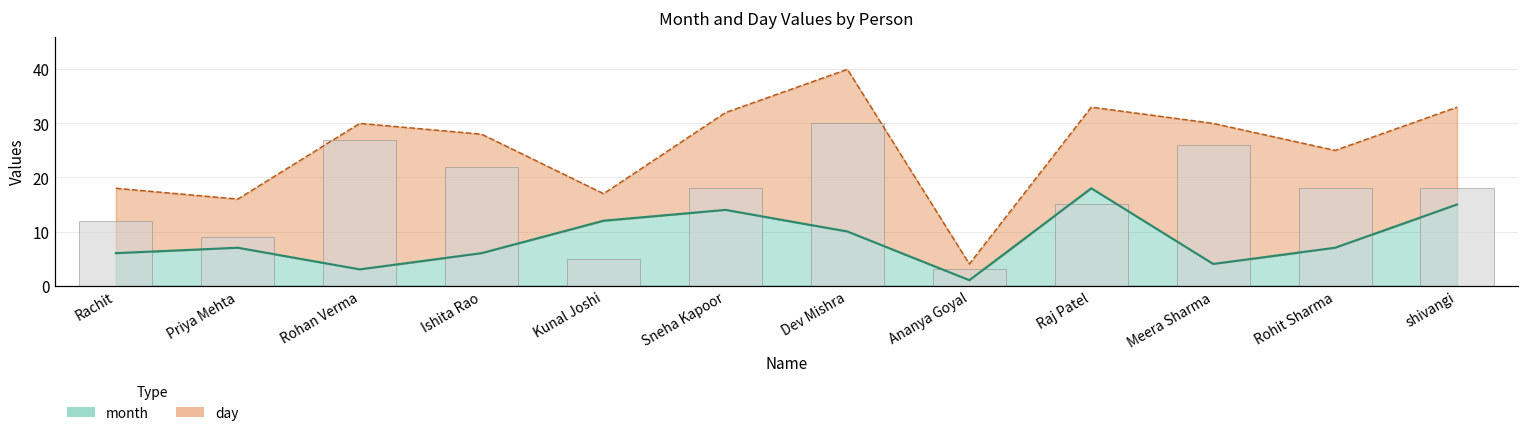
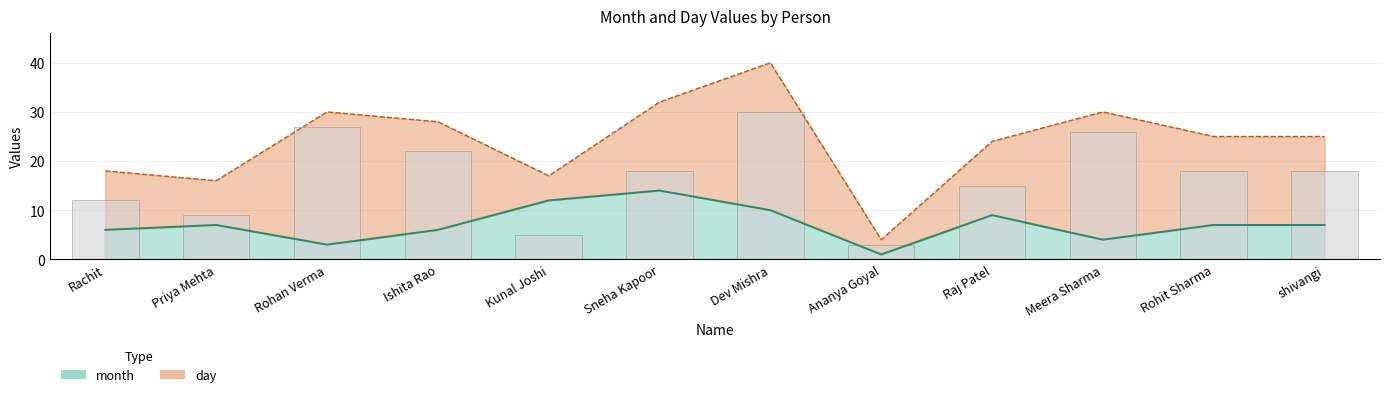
month, Raj Patel: 18 -> 9
month, shivangi: 15 -> 7
